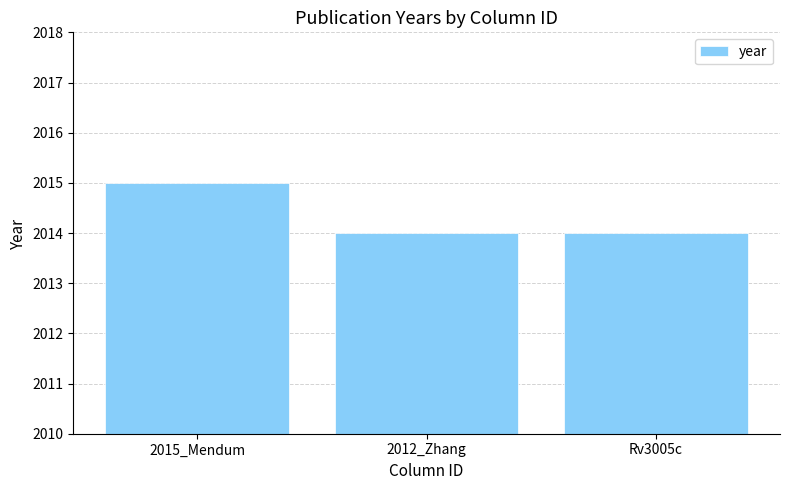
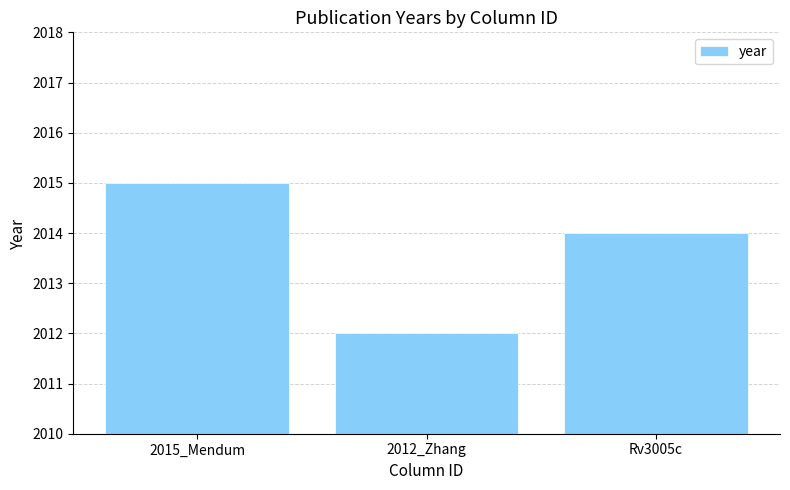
2012_Zhang: 2014 -> 2012
